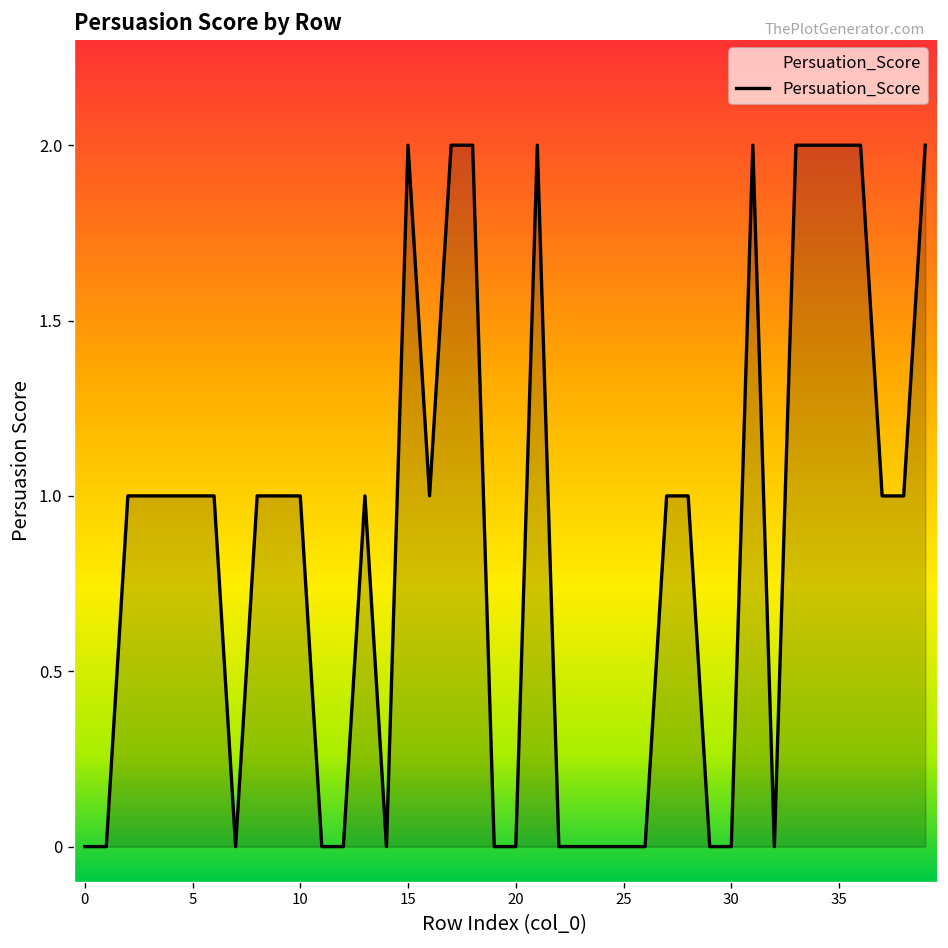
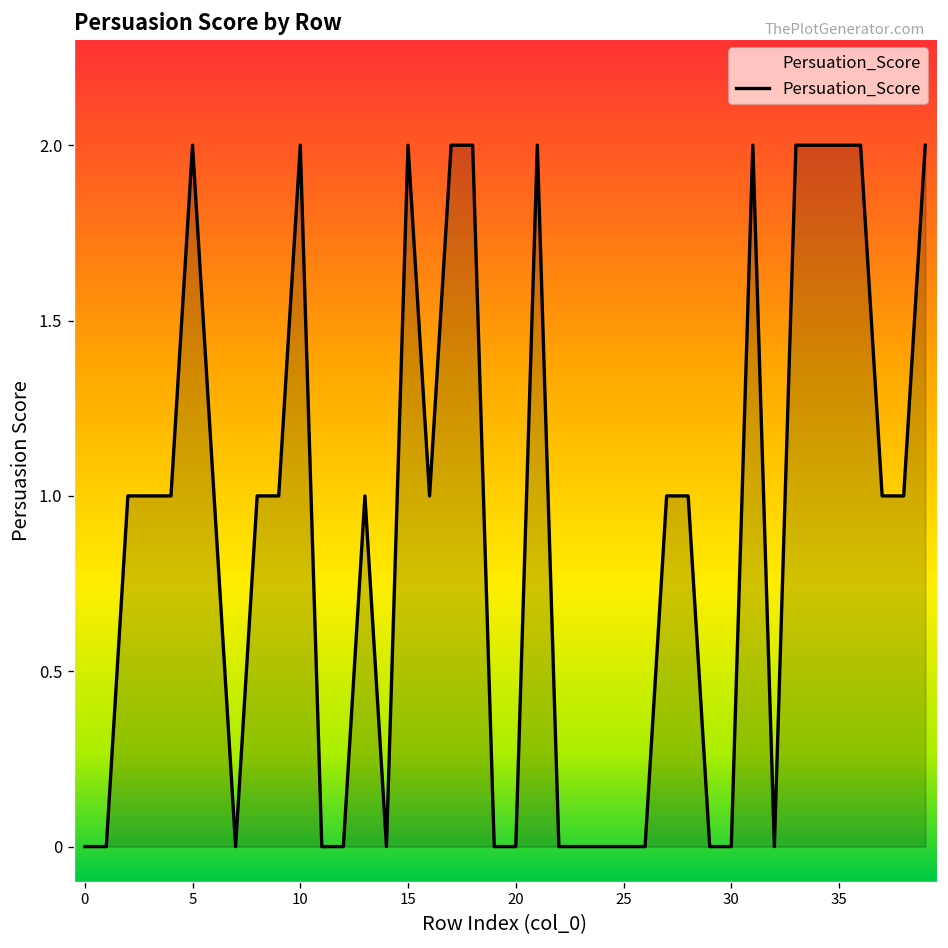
5: 1 -> 2
10: 1 -> 2
